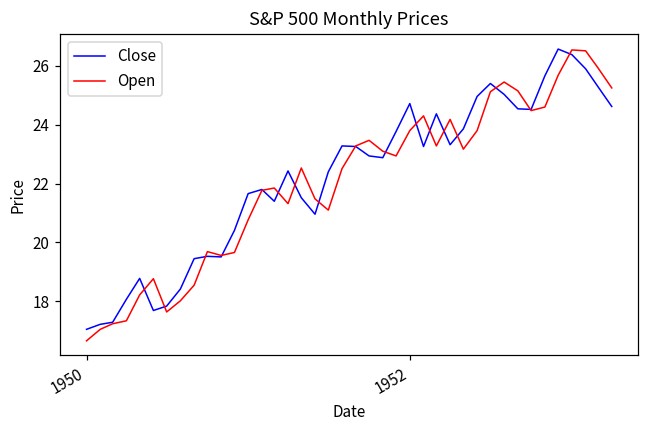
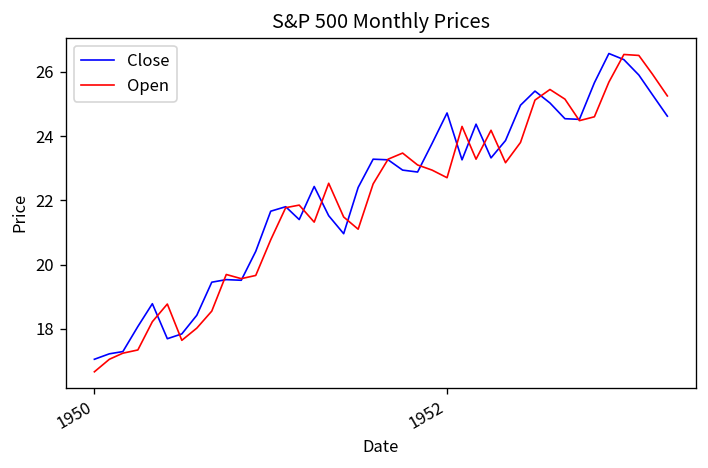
Open, 1952: 23.8 -> 22.7
